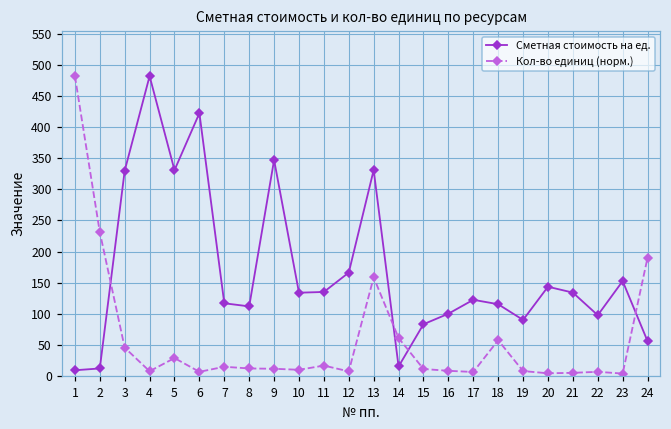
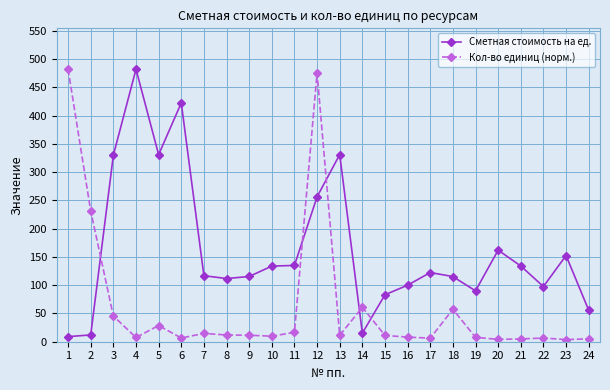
Сметная стоимость на ед., 9: 350 -> 120
Сметная стоимость на ед., 12: 170 -> 260
Кол-во единиц (норм.), 12: 10 -> 480
Кол-во единиц (норм.), 13: 160 -> 10
Сметная стоимость на ед., 20: 140 -> 160
Кол-во единиц (норм.), 24: 190 -> 10
